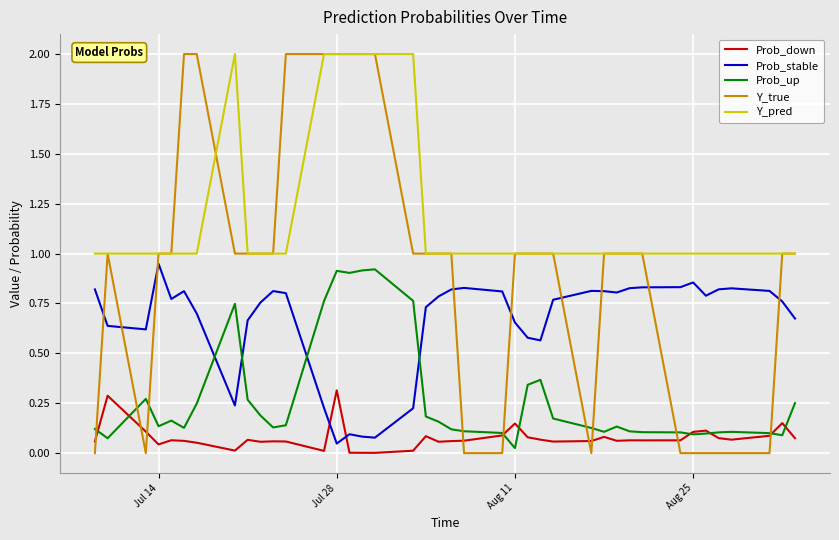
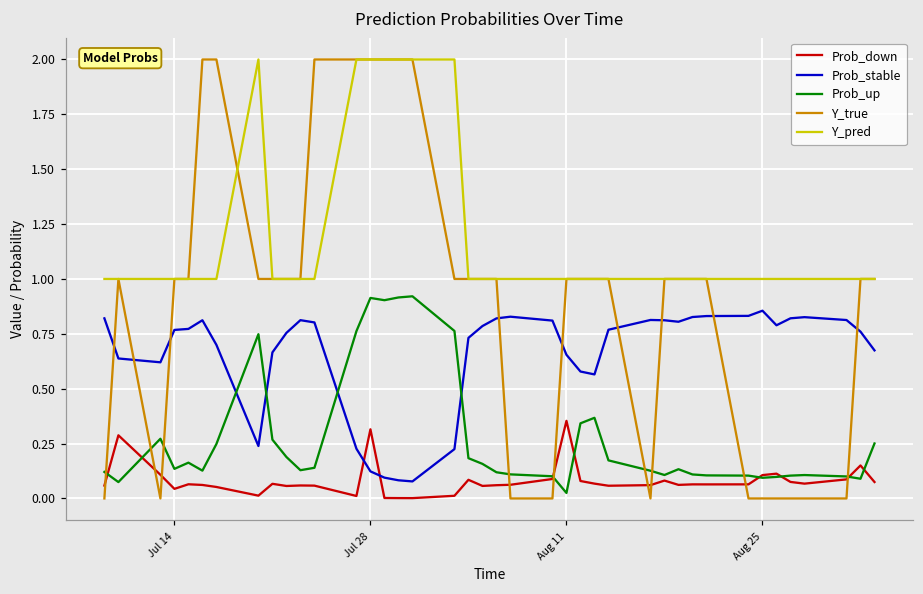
Prob_stable, Jul 14: 0.95 -> 0.77
Prob_stable, Jul 28: 0.05 -> 0.12
Prob_down, Aug 11: 0.15 -> 0.35
